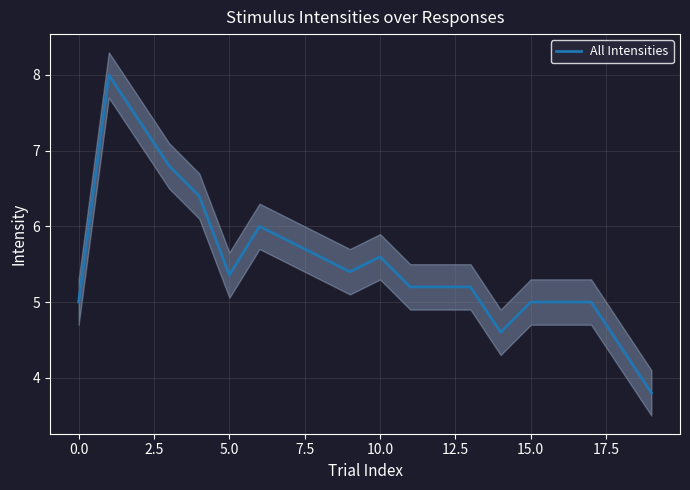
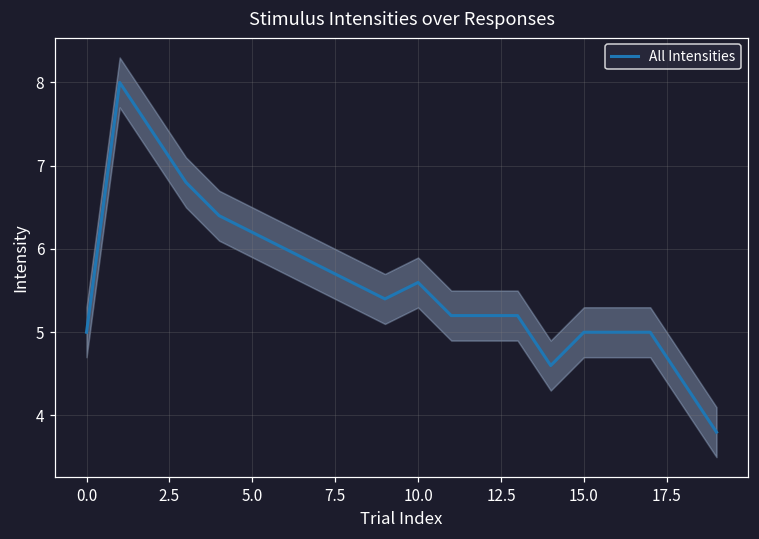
All Intensities, 5.0: 5.4 -> 6.2
